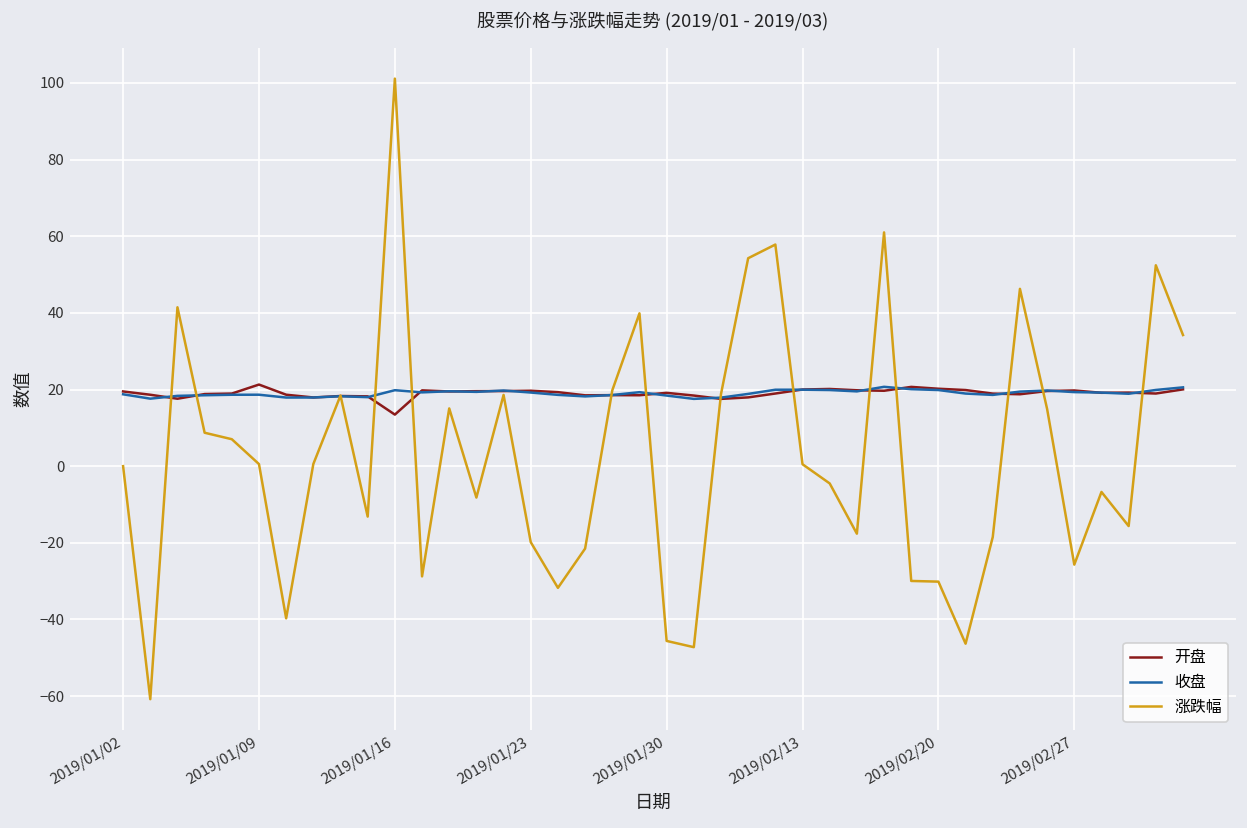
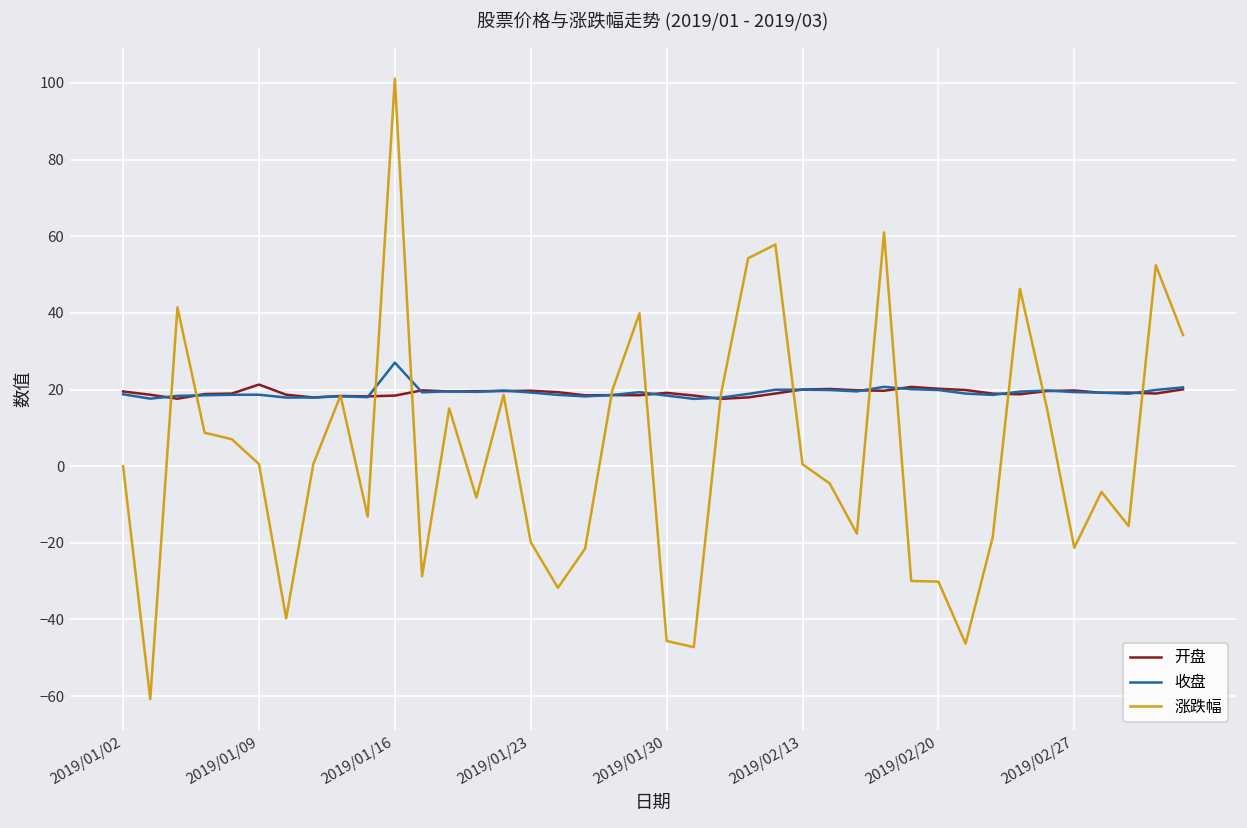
开盘, 2019/01/16: 13 -> 18
收盘, 2019/01/16: 20 -> 27
涨跌幅, 2019/02/27: -26 -> -21
